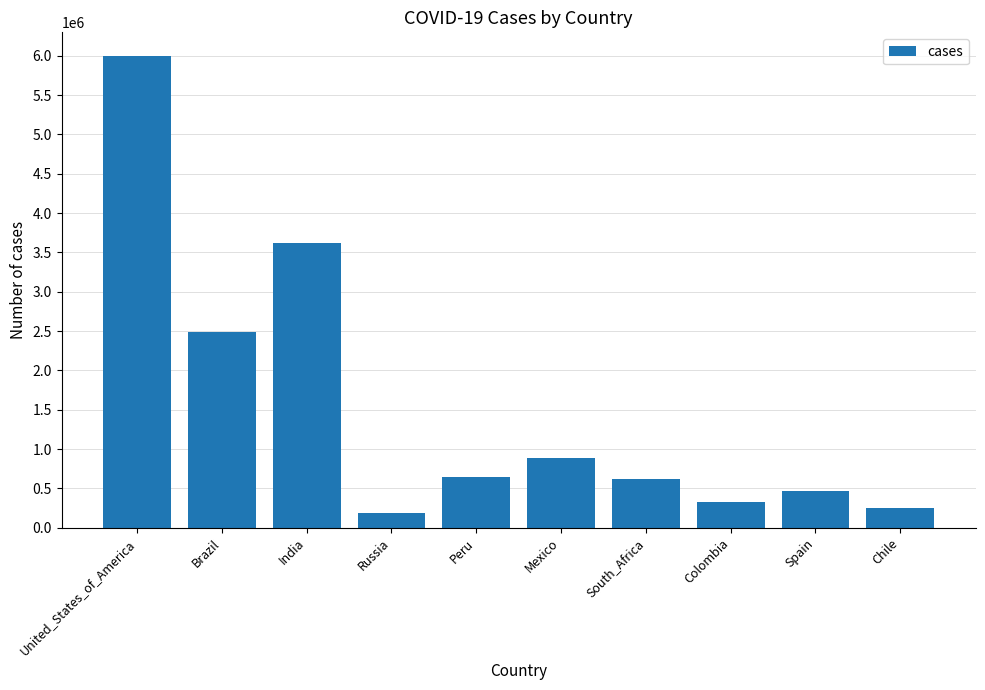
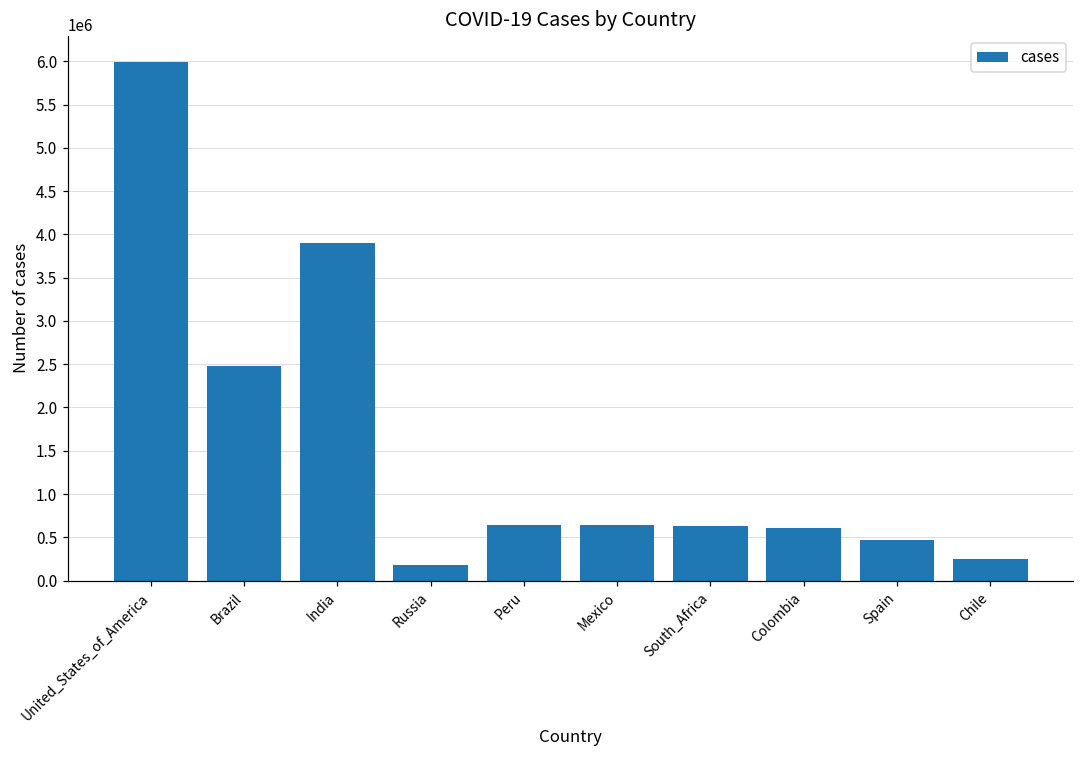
India: 3600000 -> 3900000
Mexico: 900000 -> 600000
Colombia: 300000 -> 600000
